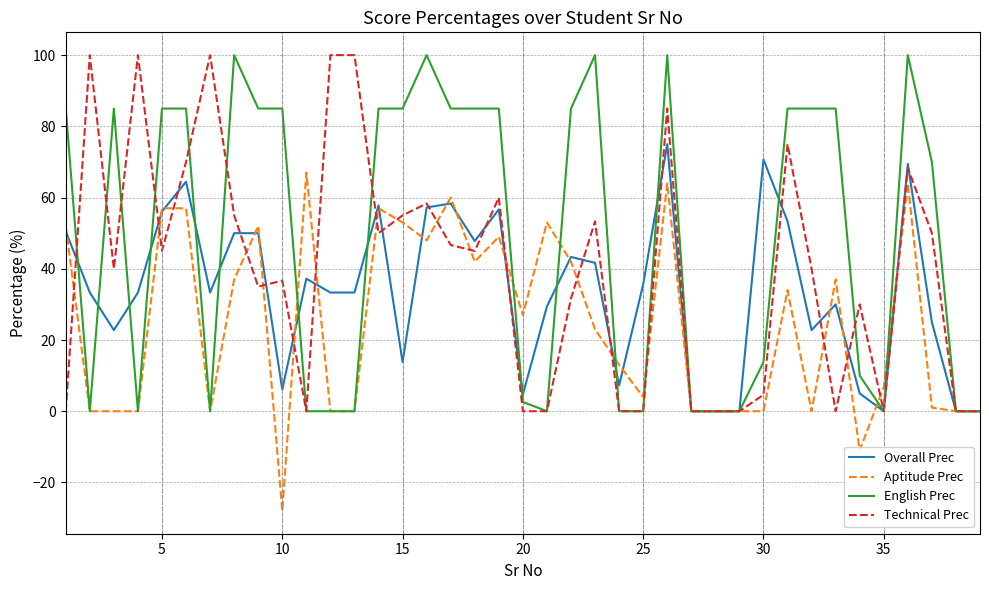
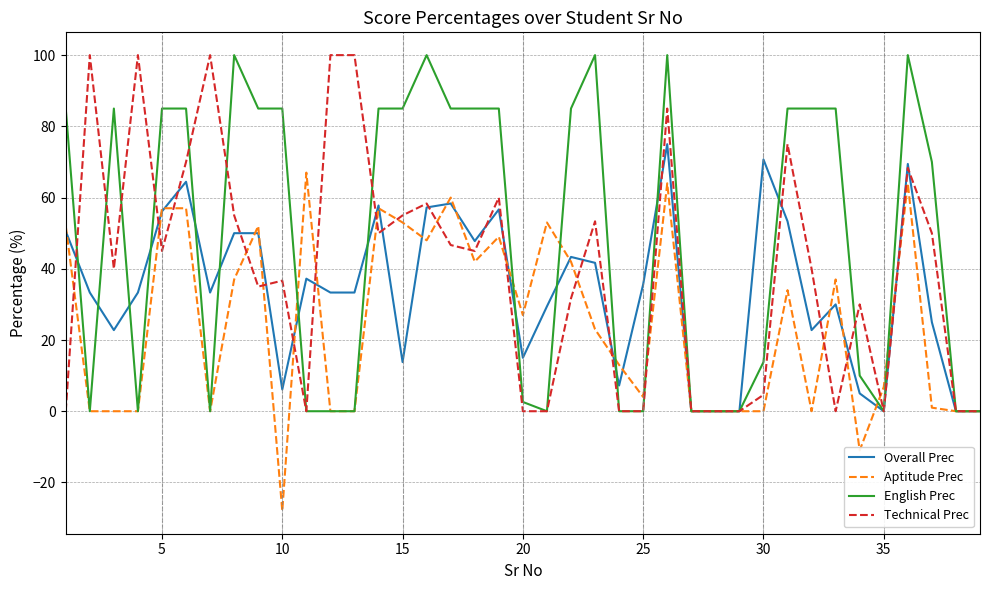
Overall Prec, 20: 5 -> 15
